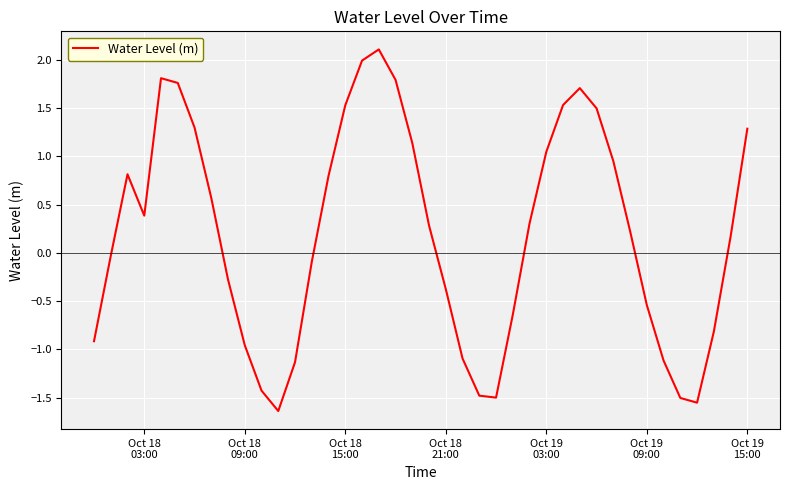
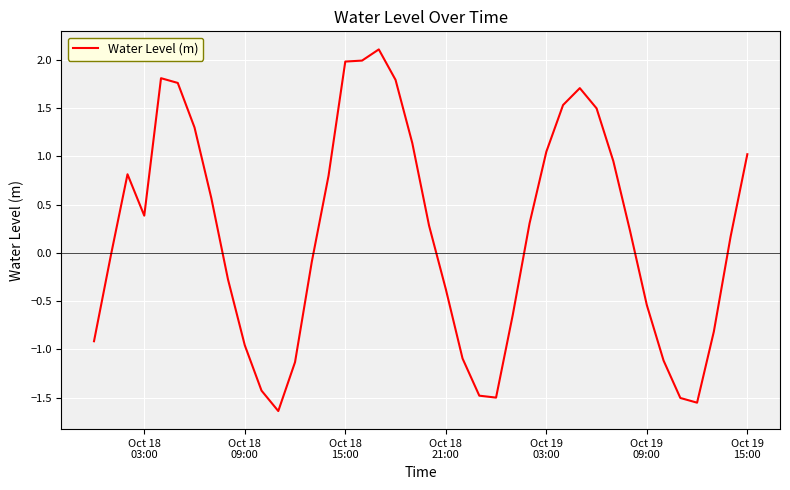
Oct 18 15:00: 1.5 -> 2.0
Oct 19 15:00: 1.3 -> 1.0
